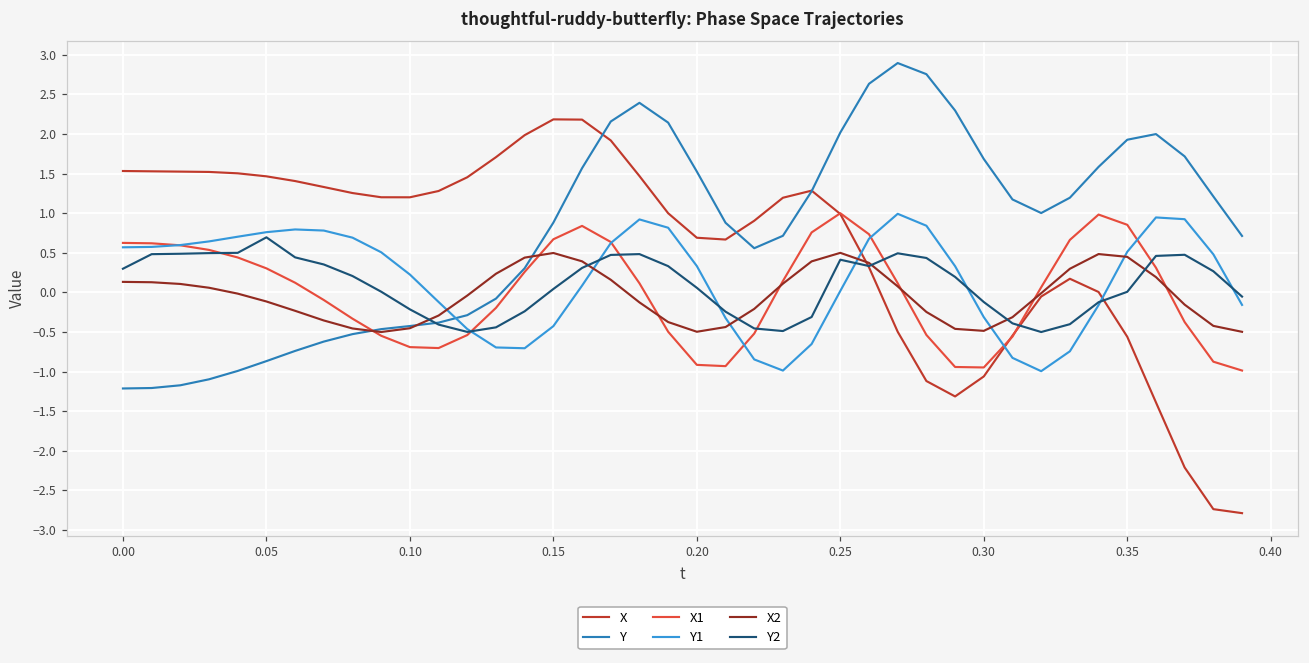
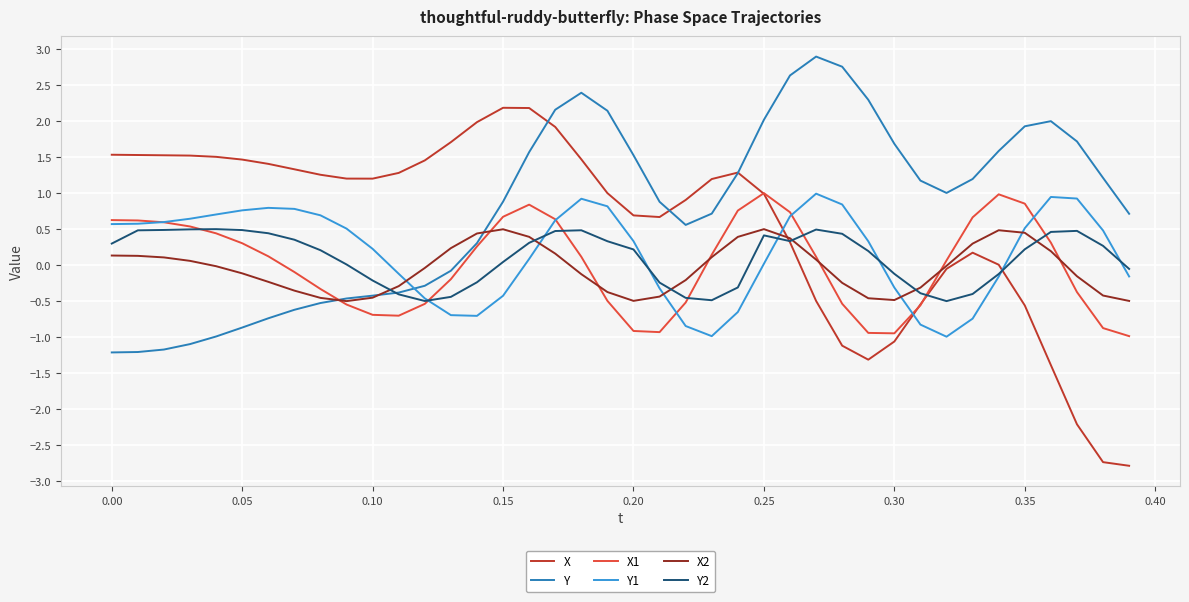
Y2, 0.05: 0.7 -> 0.5
Y2, 0.20: 0.1 -> 0.2
Y2, 0.35: 0.0 -> 0.2
